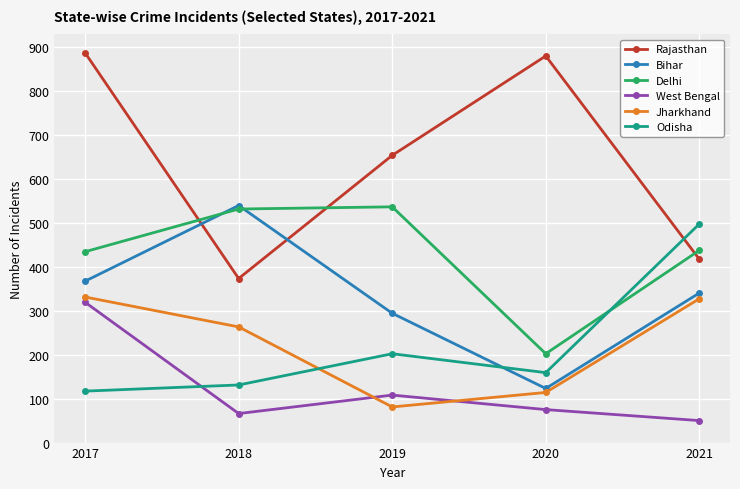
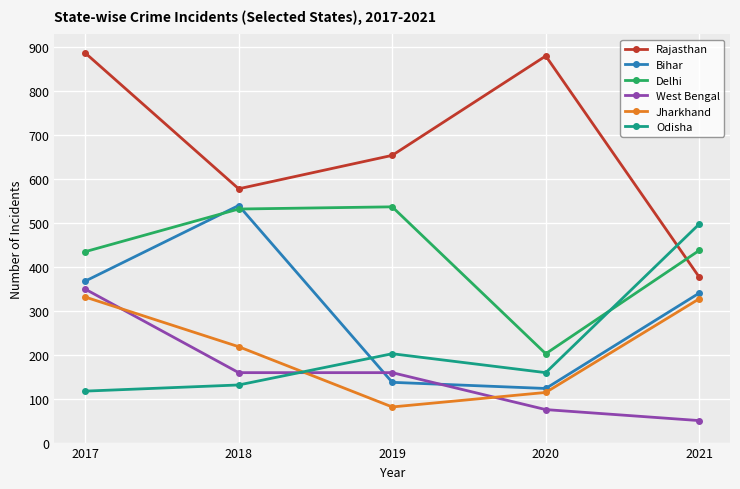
West Bengal, 2017: 320 -> 350
Rajasthan, 2018: 370 -> 580
West Bengal, 2018: 70 -> 160
Jharkhand, 2018: 260 -> 220
Bihar, 2019: 290 -> 140
West Bengal, 2019: 110 -> 160
Rajasthan, 2021: 420 -> 380
